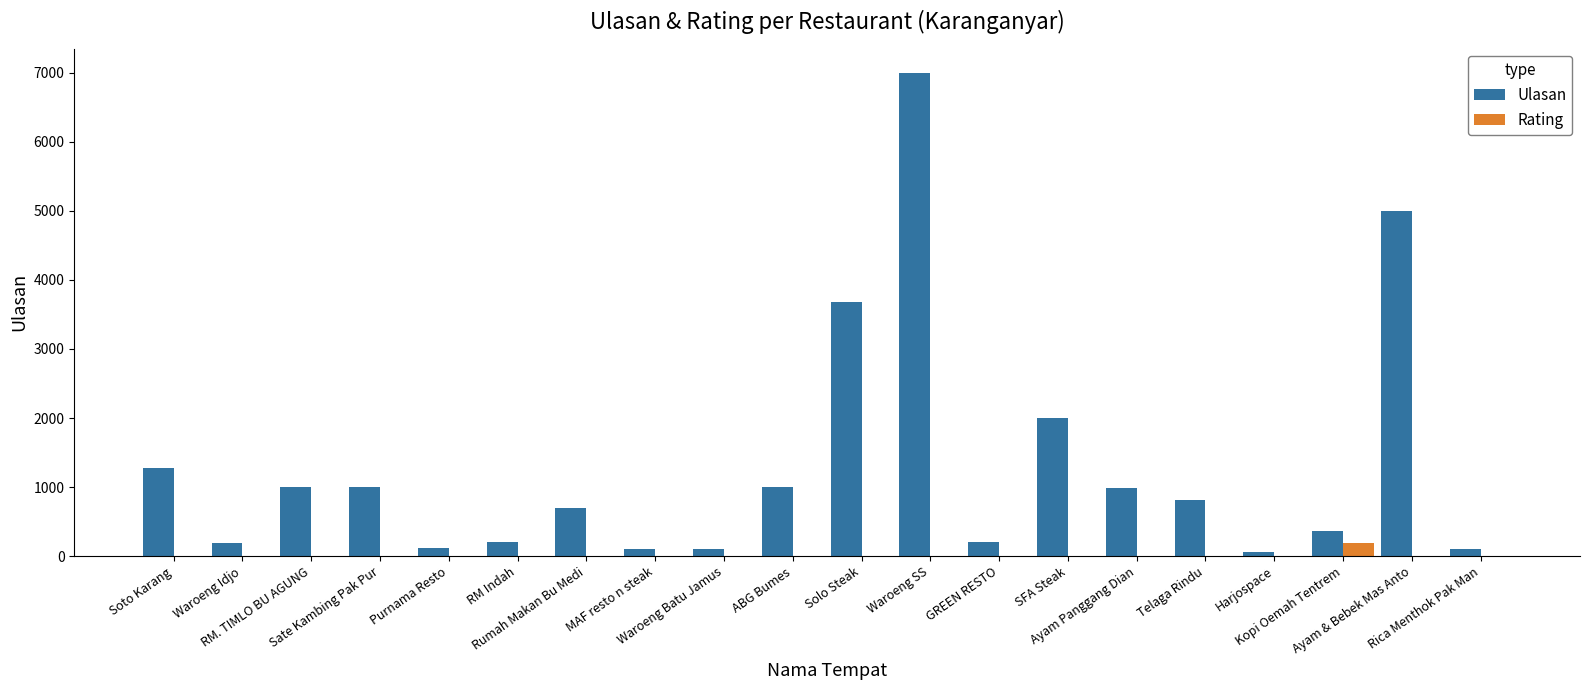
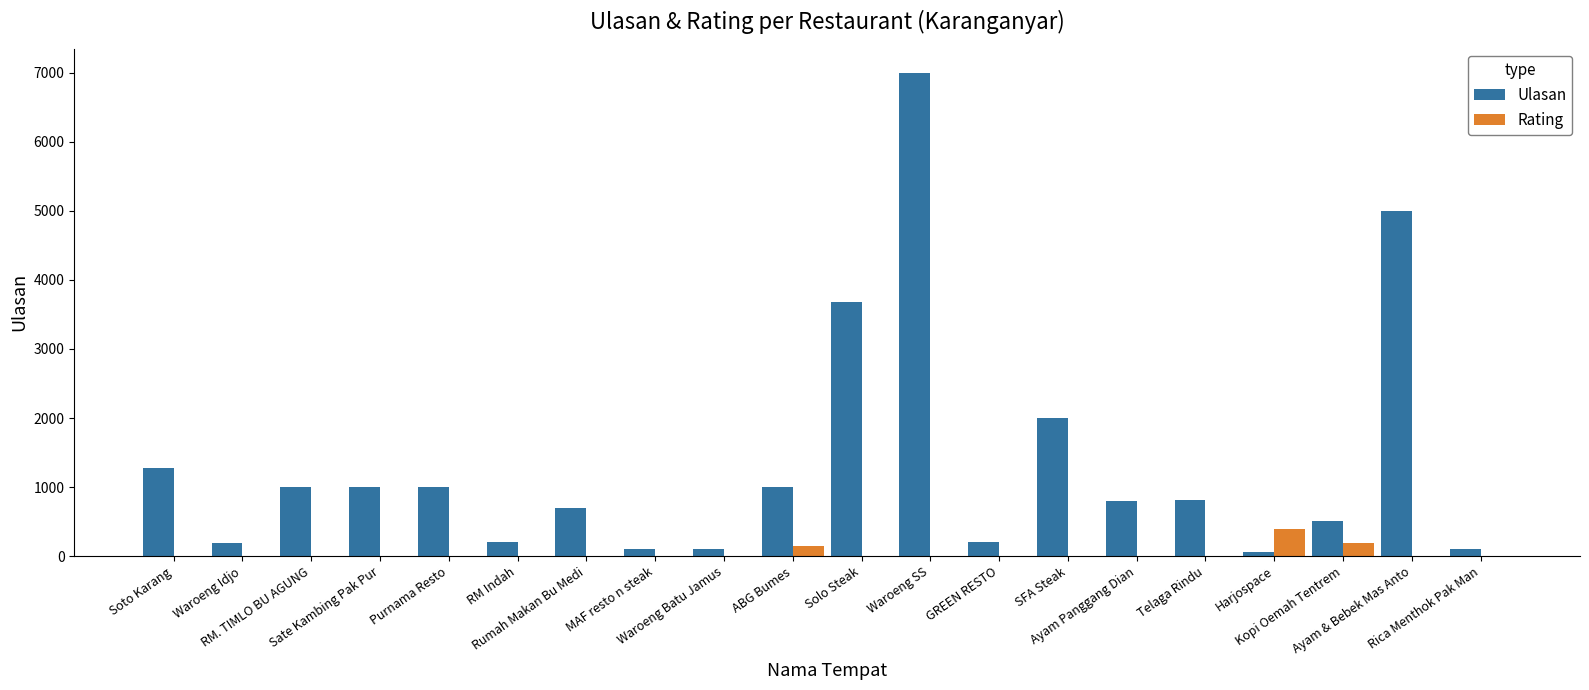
Ulasan, Purnama Resto: 100 -> 1000
Rating, ABG Bumes: 0 -> 200
Ulasan, Ayam Panggang Dian: 1000 -> 800
Rating, Harjospace: 0 -> 400
Ulasan, Kopi Oemah Tentrem: 400 -> 500
